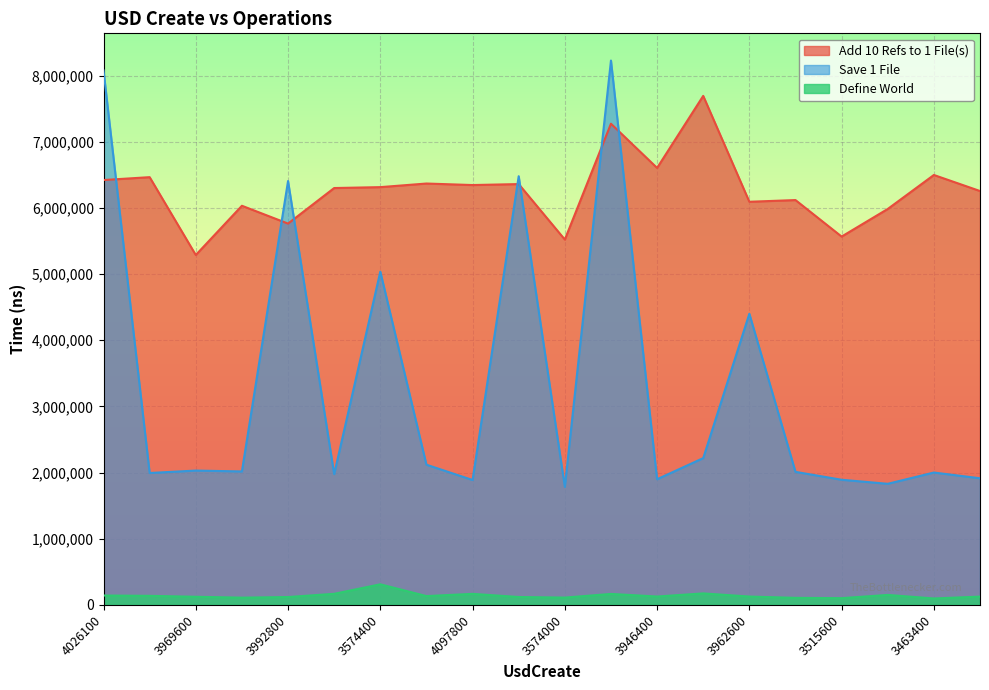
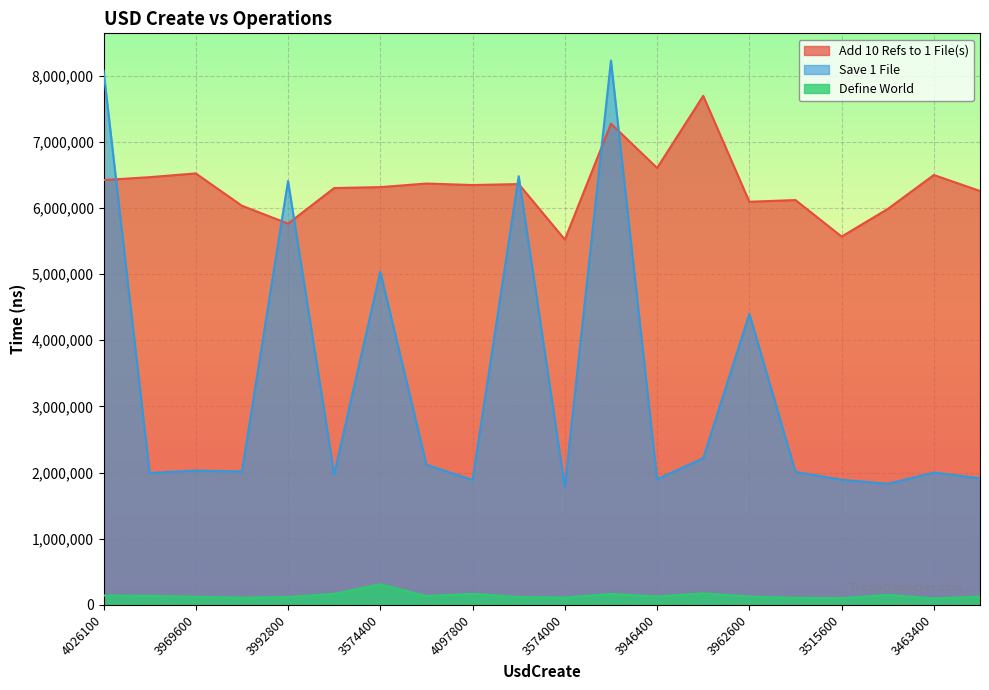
Add 10 Refs to 1 File(s), 3969600: 5,300,000 -> 6,500,000
